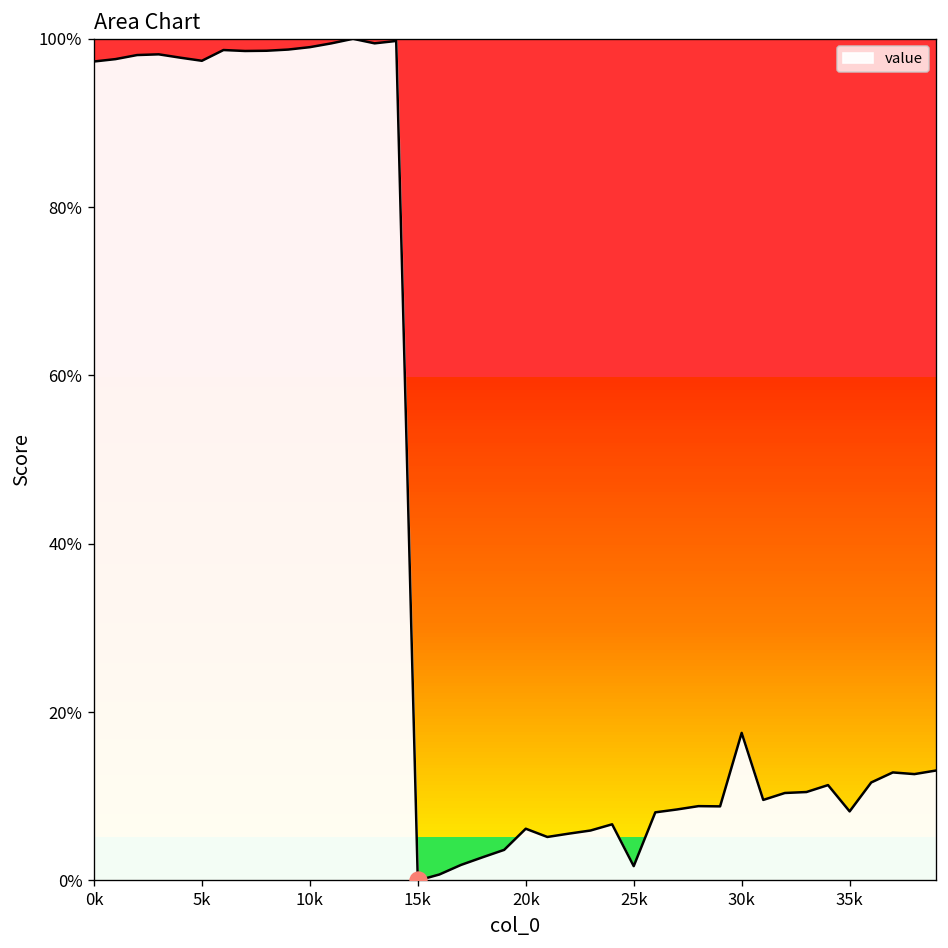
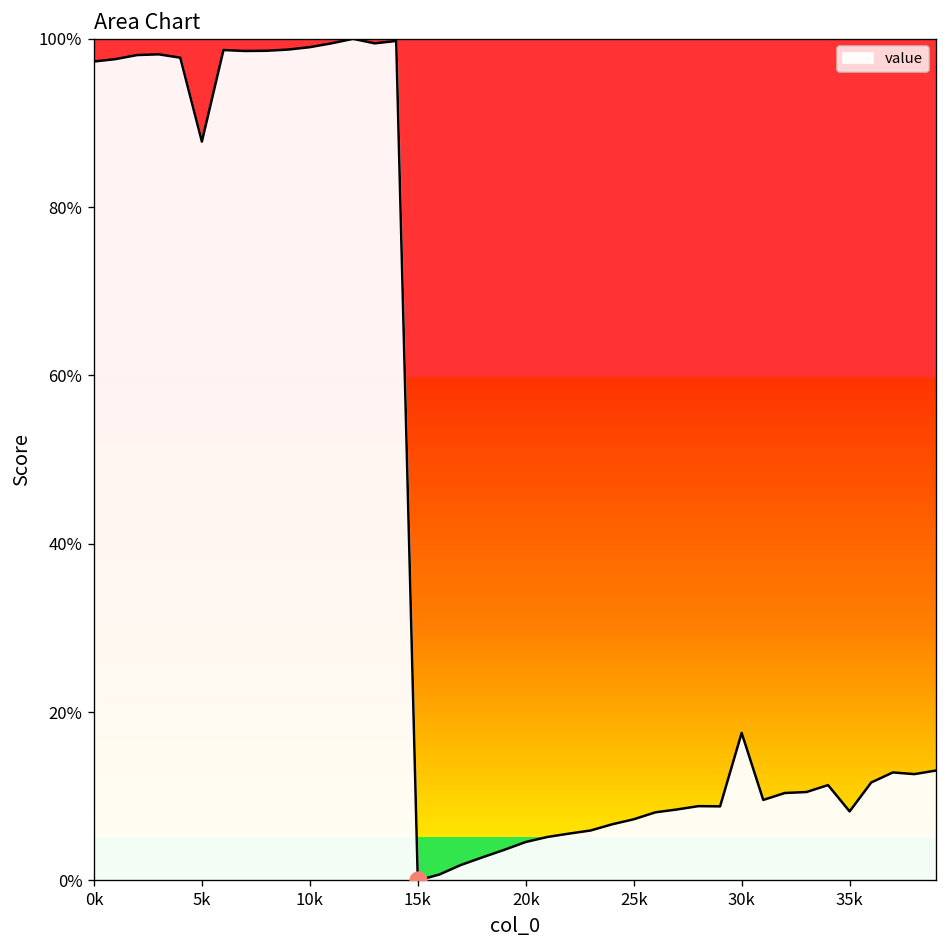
value, 5k: 97% -> 88%
value, 20k: 6% -> 5%
value, 25k: 2% -> 7%
